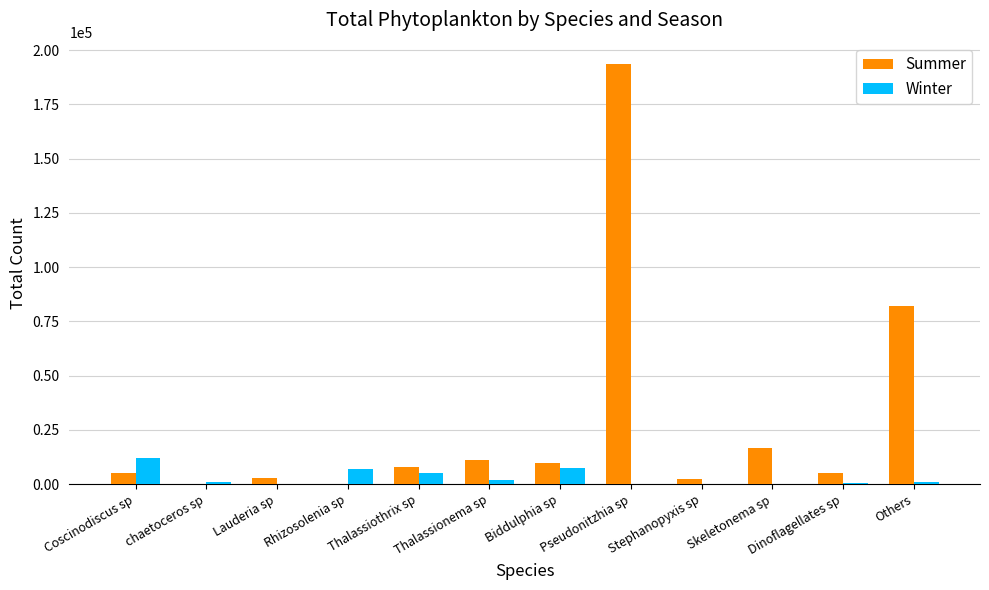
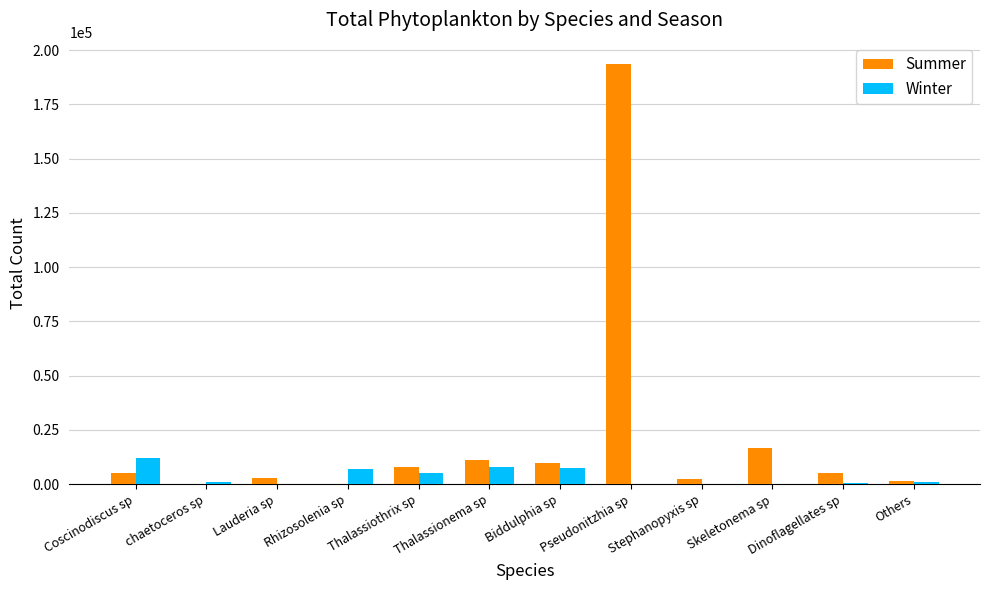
Winter, Thalassionema sp: 2000 -> 8000
Summer, Others: 82000 -> 1000
